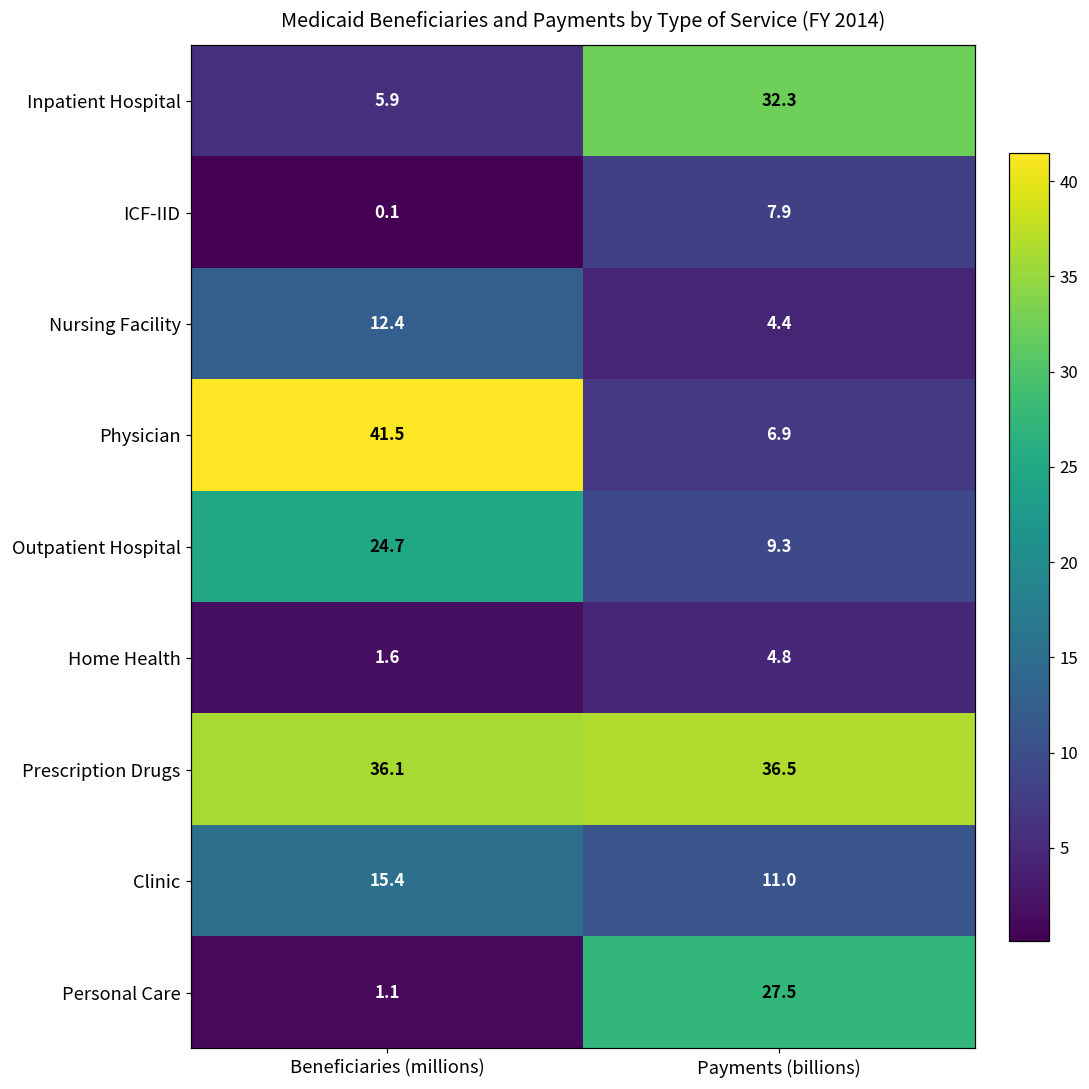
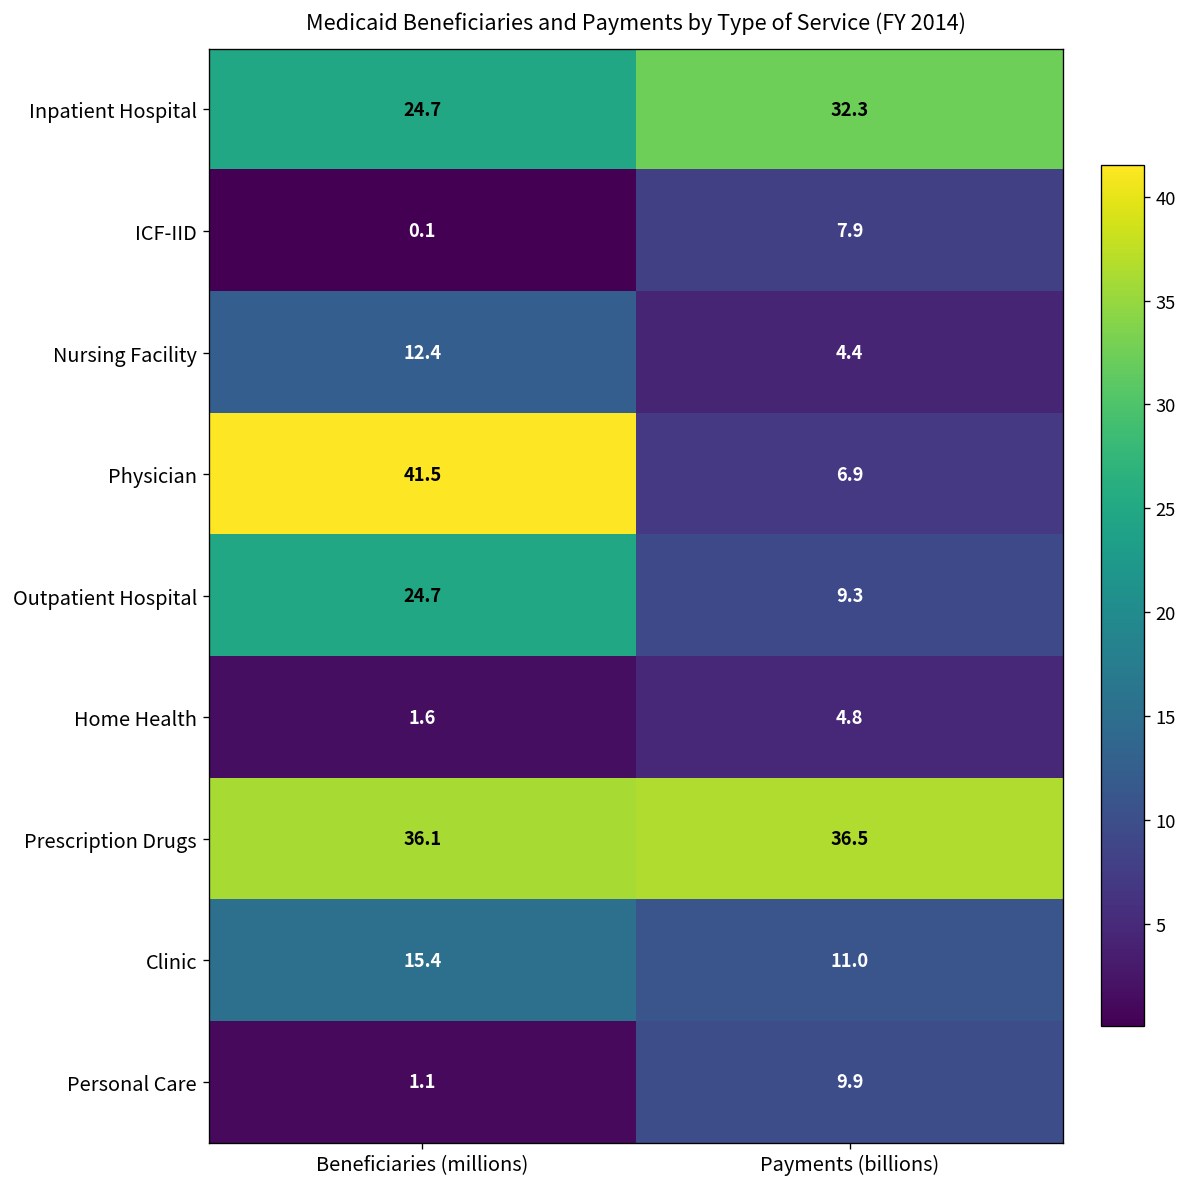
Inpatient Hospital, Beneficiaries (millions): 5.9 -> 24.7
Personal Care, Payments (billions): 27.5 -> 9.9
